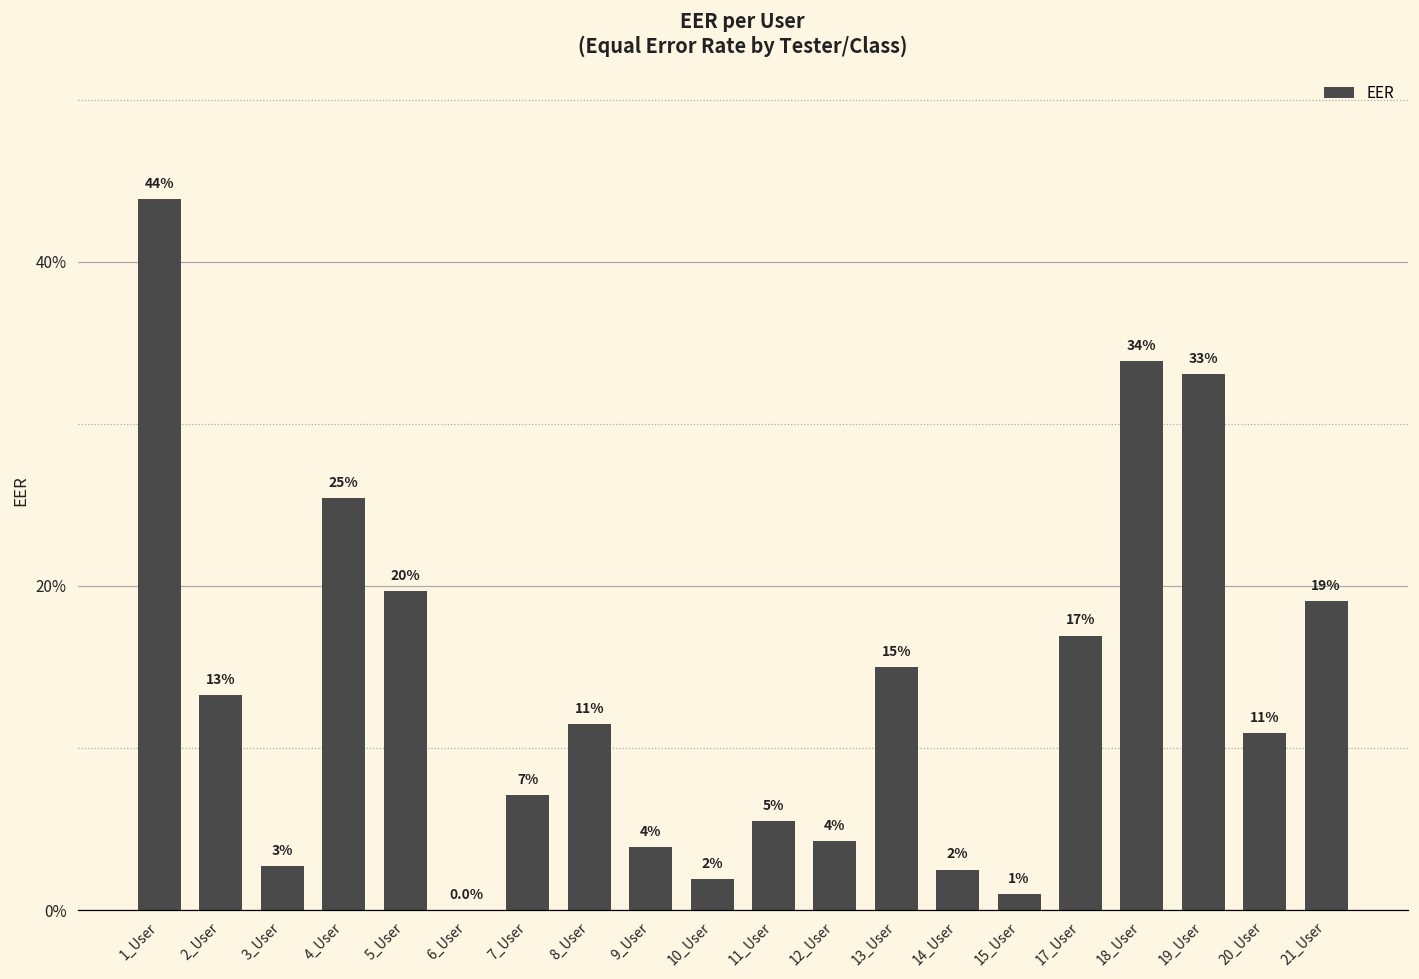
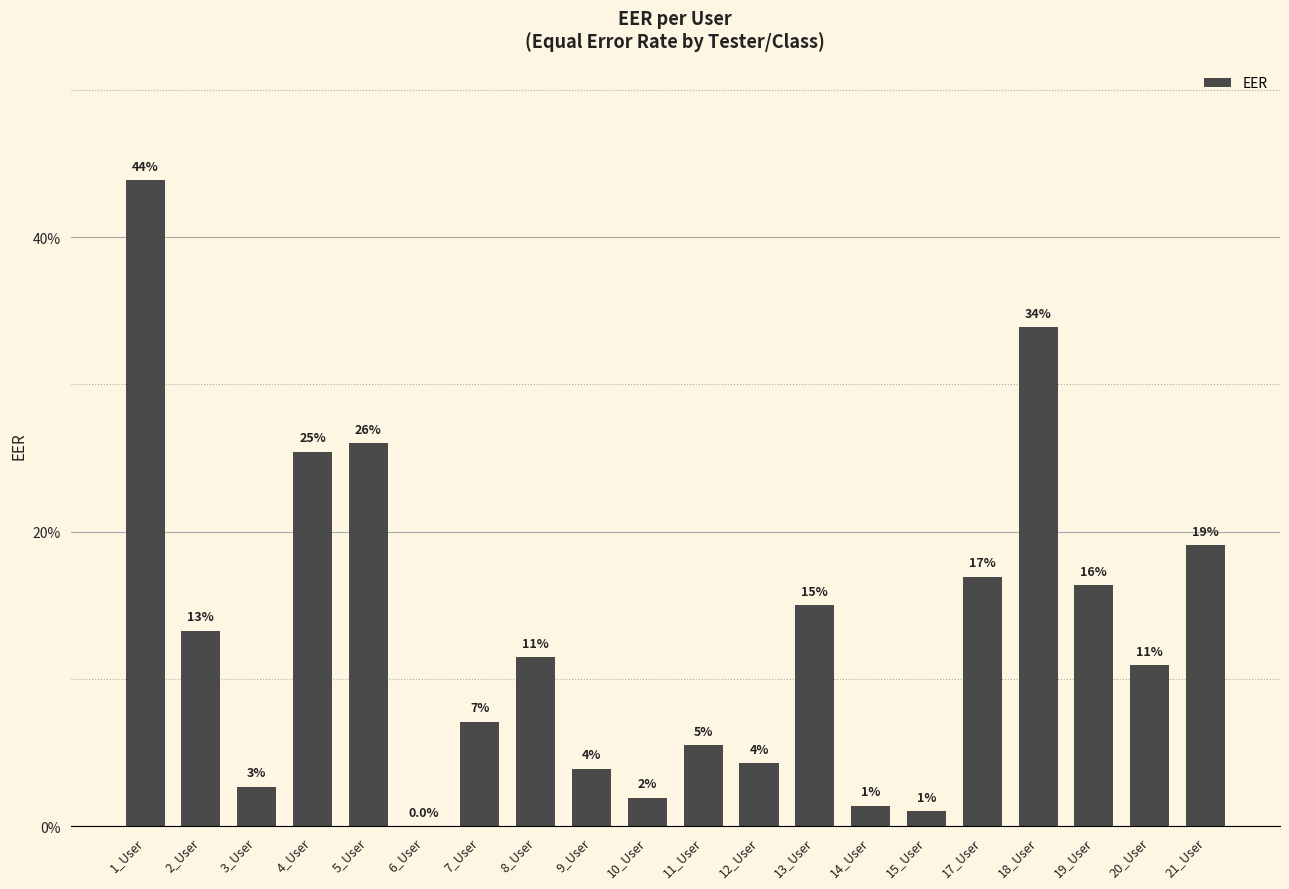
5_User: 20% -> 26%
14_User: 2% -> 1%
19_User: 33% -> 16%
